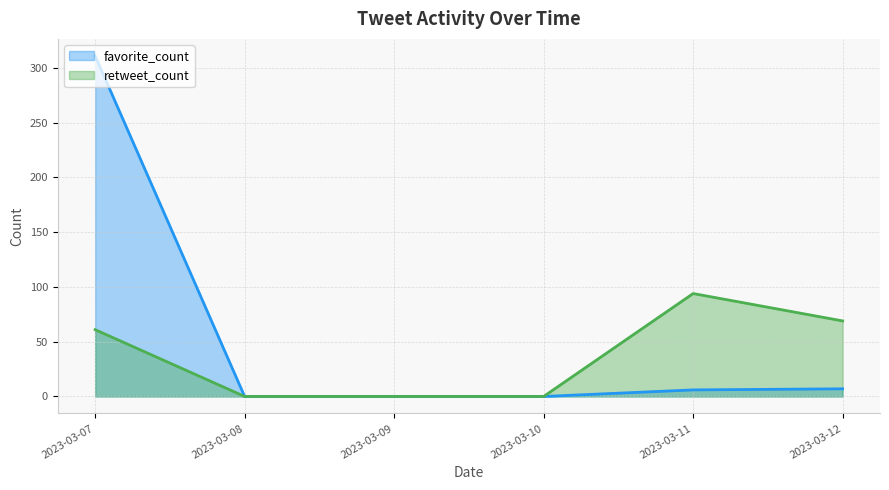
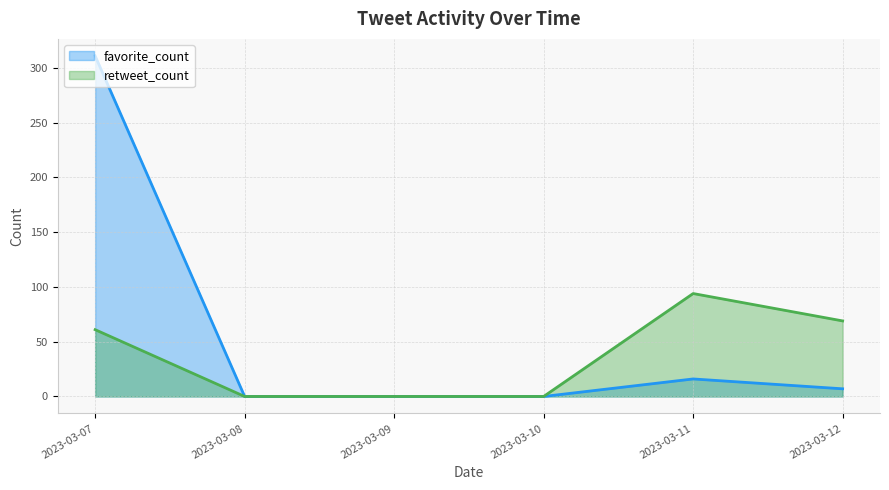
favorite_count, 2023-03-11: 6 -> 16
